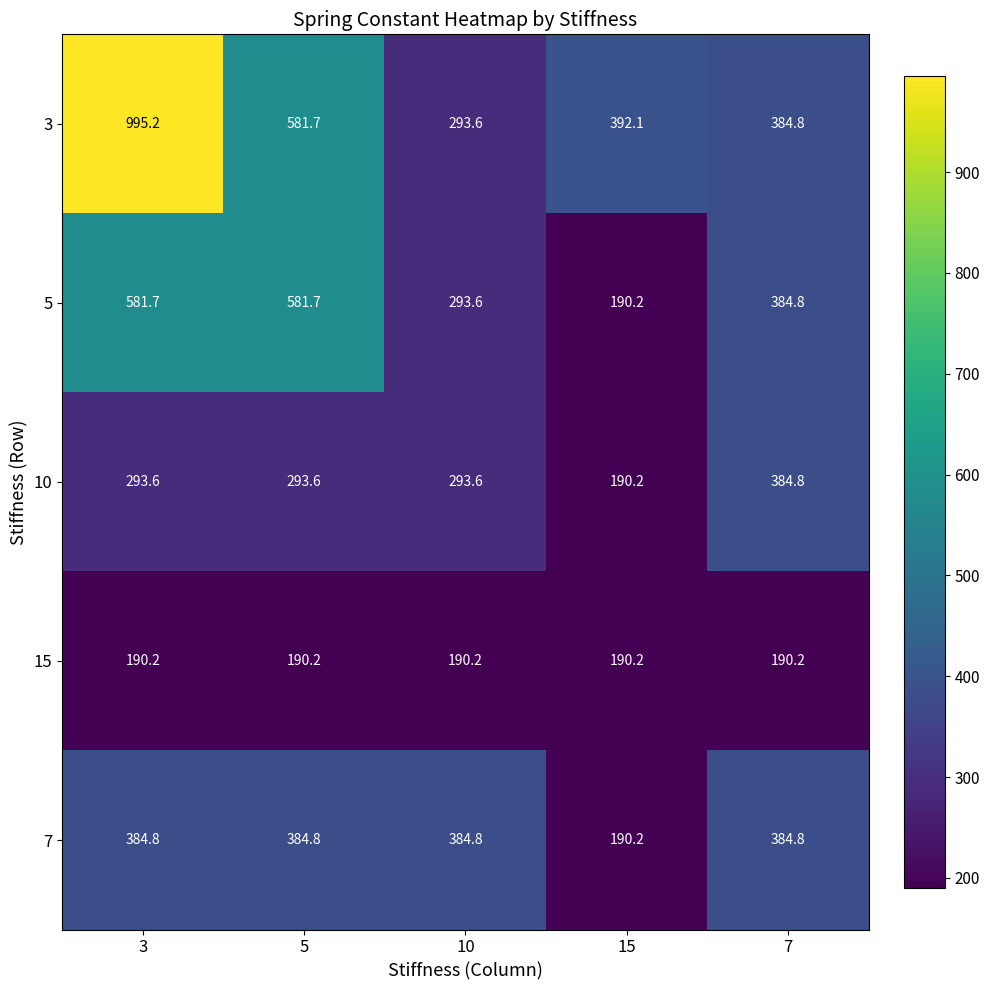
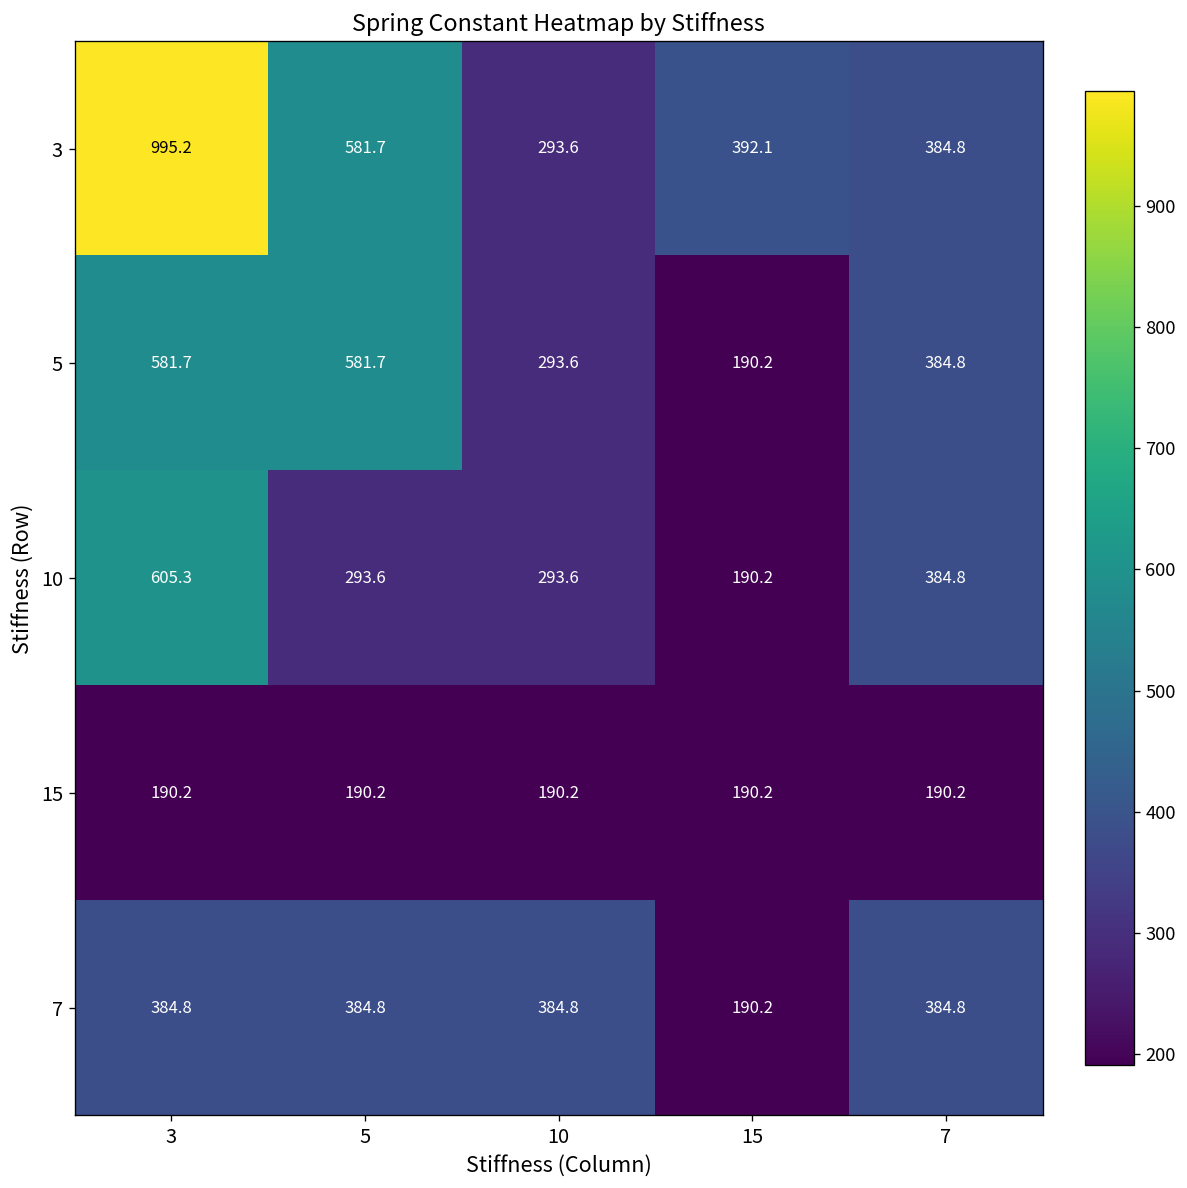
10, 3: 293.6 -> 605.3
